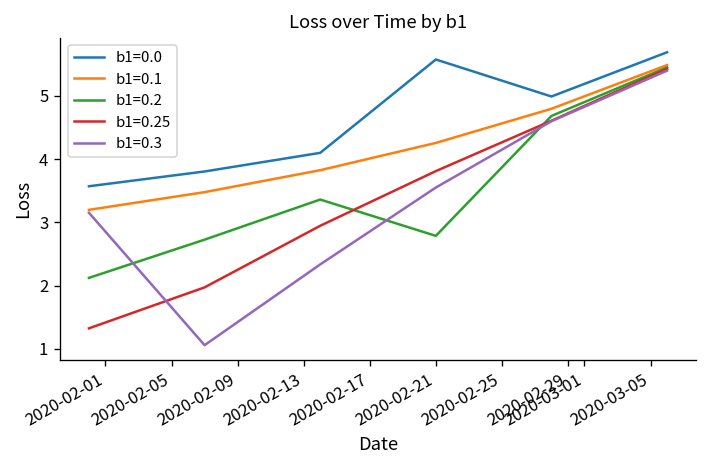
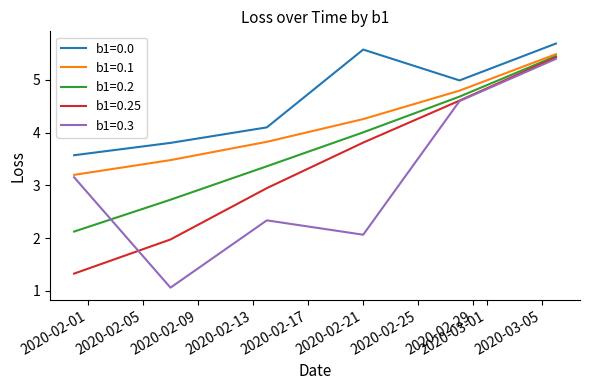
b1=0.2, 2020-02-21: 2.8 -> 4.0
b1=0.3, 2020-02-21: 3.6 -> 2.1
